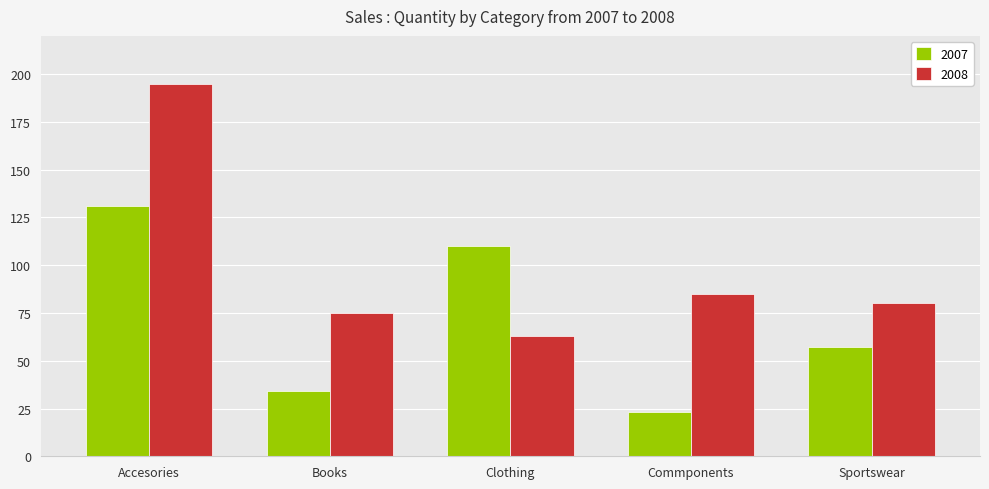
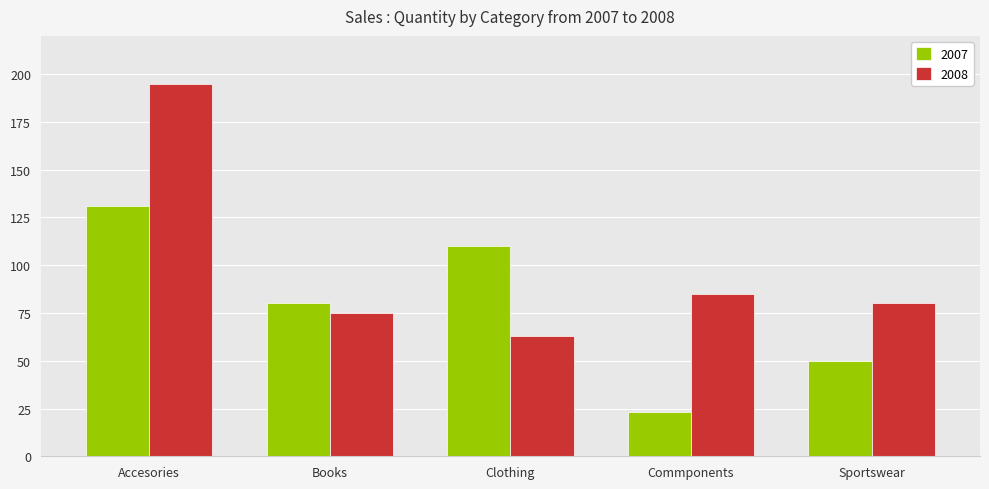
2007, Books: 34 -> 80
2007, Sportswear: 57 -> 50
